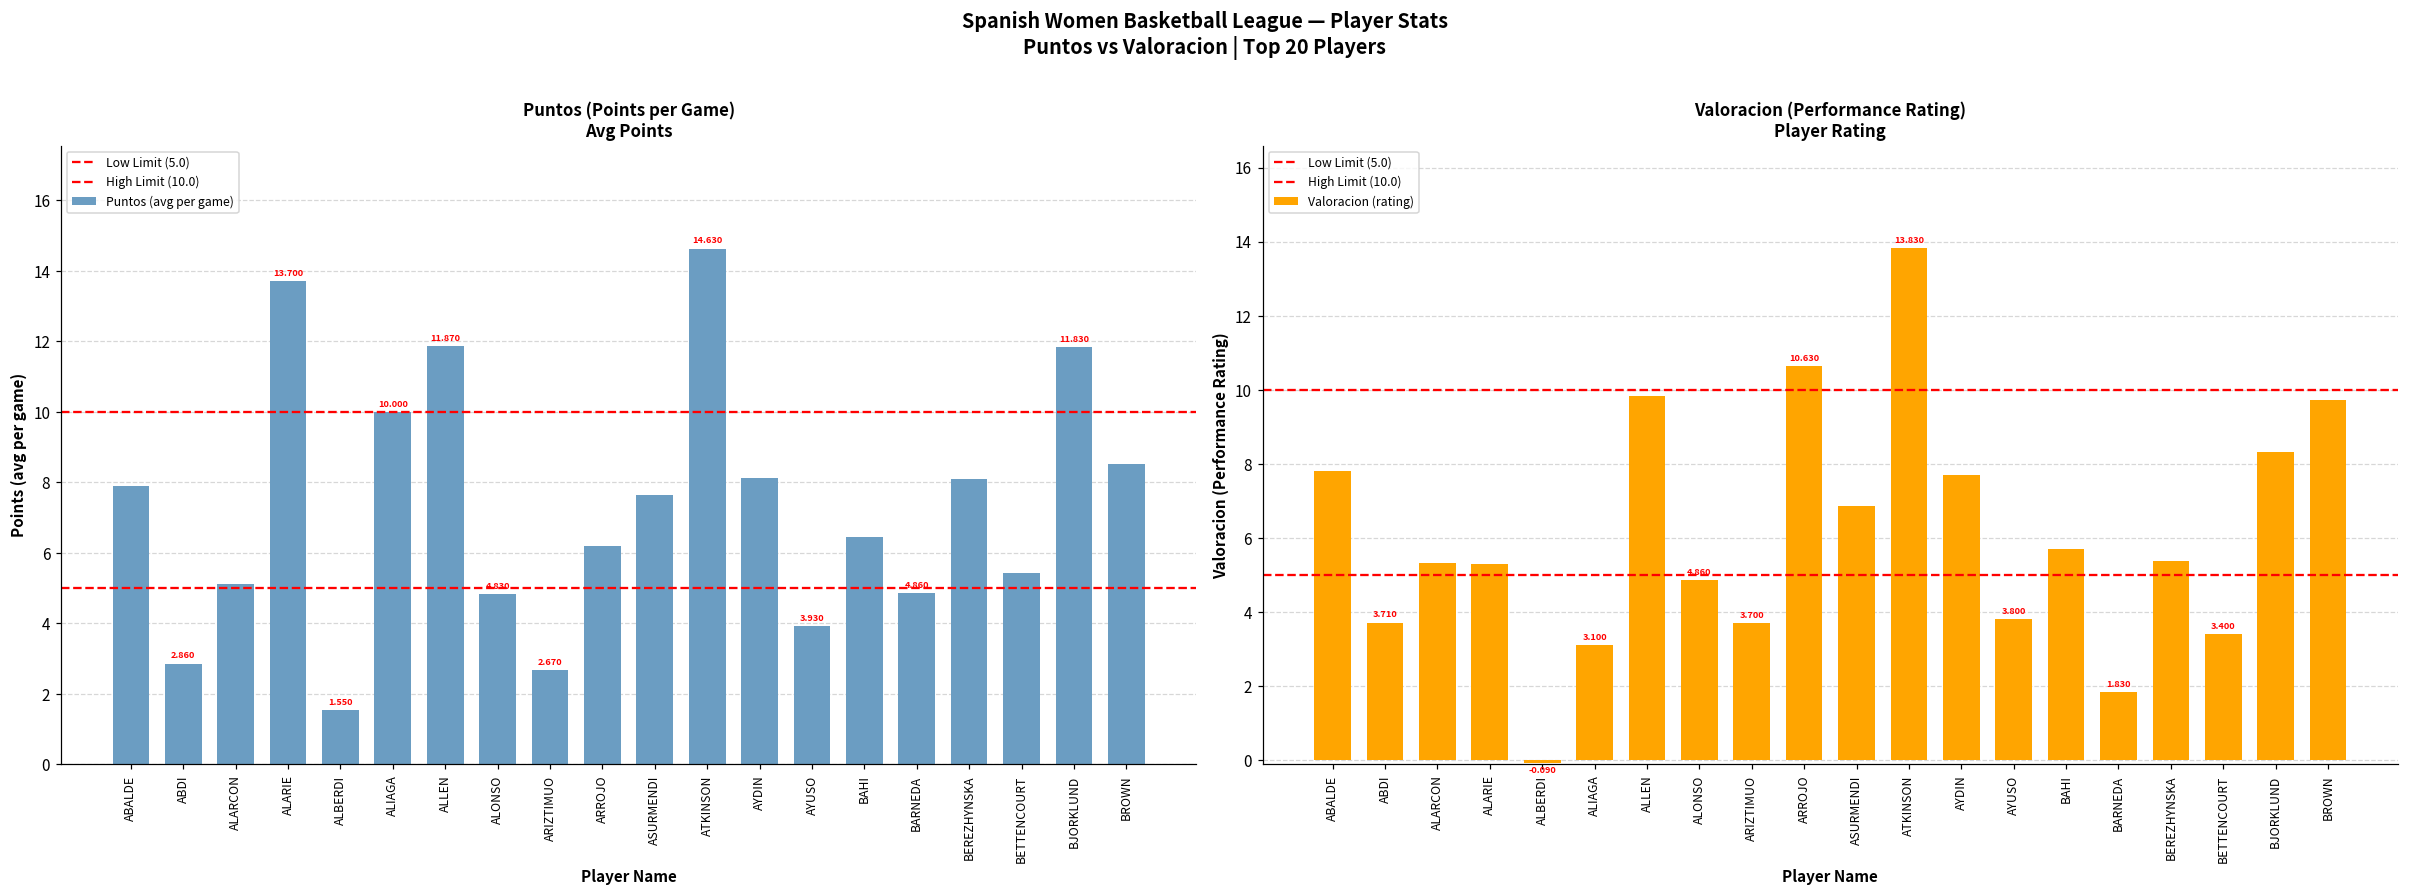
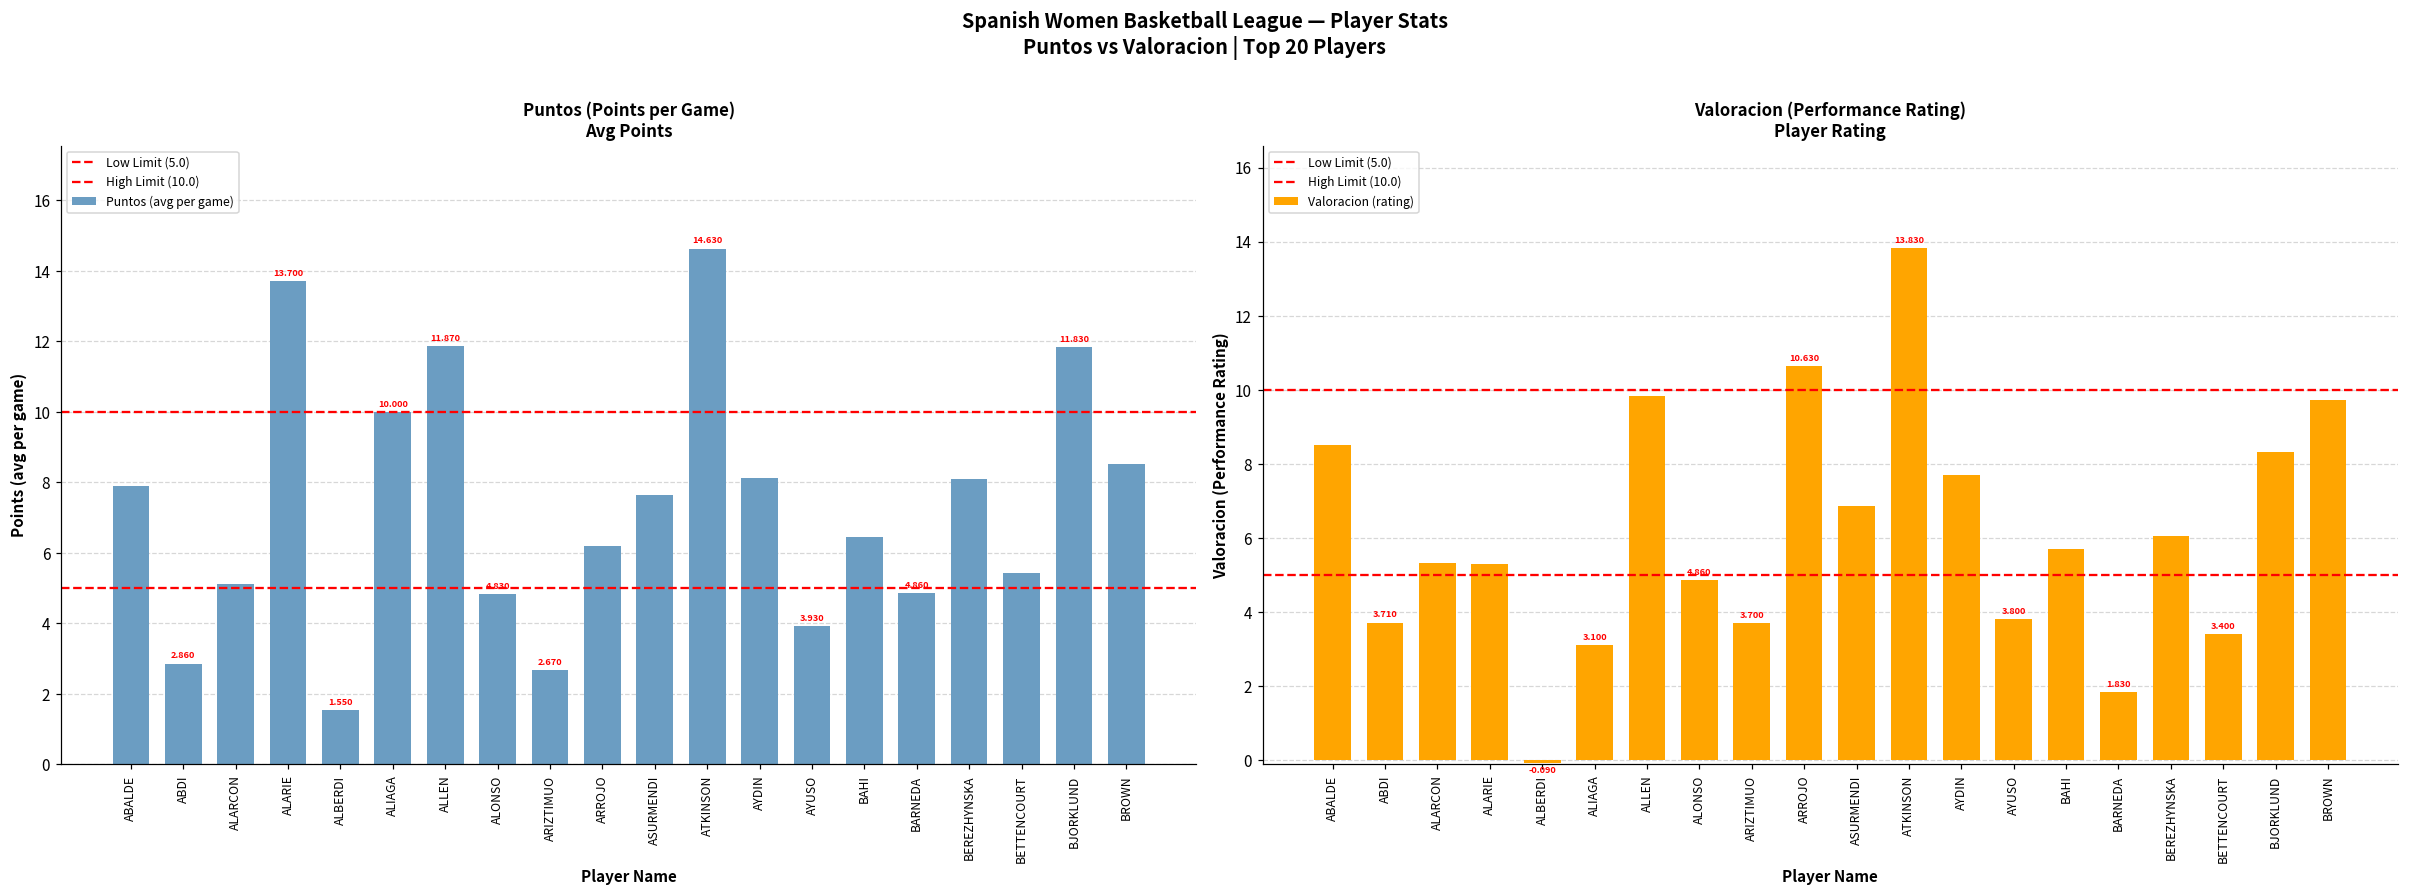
Valoracion (Performance Rating) Player Rating, ABALDE: 7.8 -> 8.5
Valoracion (Performance Rating) Player Rating, BEREZHYNSKA: 5.4 -> 6.0
